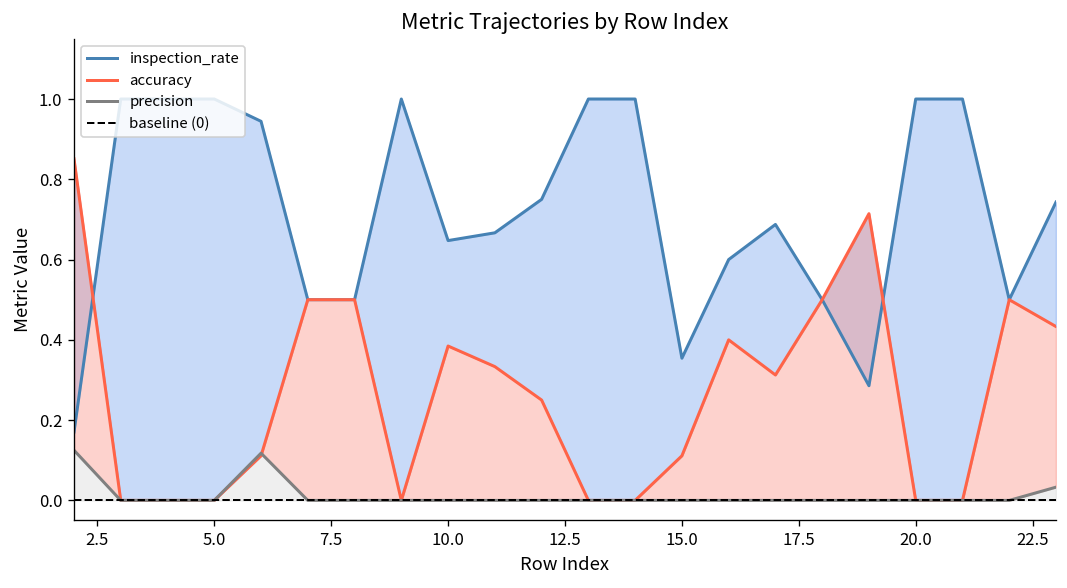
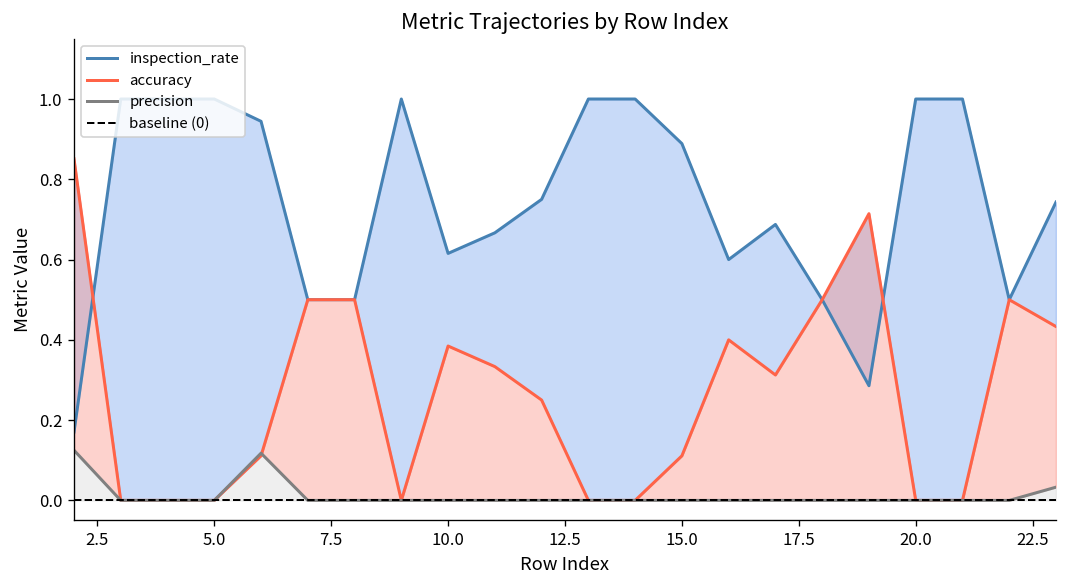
inspection_rate, 10.0: 0.65 -> 0.62
inspection_rate, 15.0: 0.35 -> 0.89
